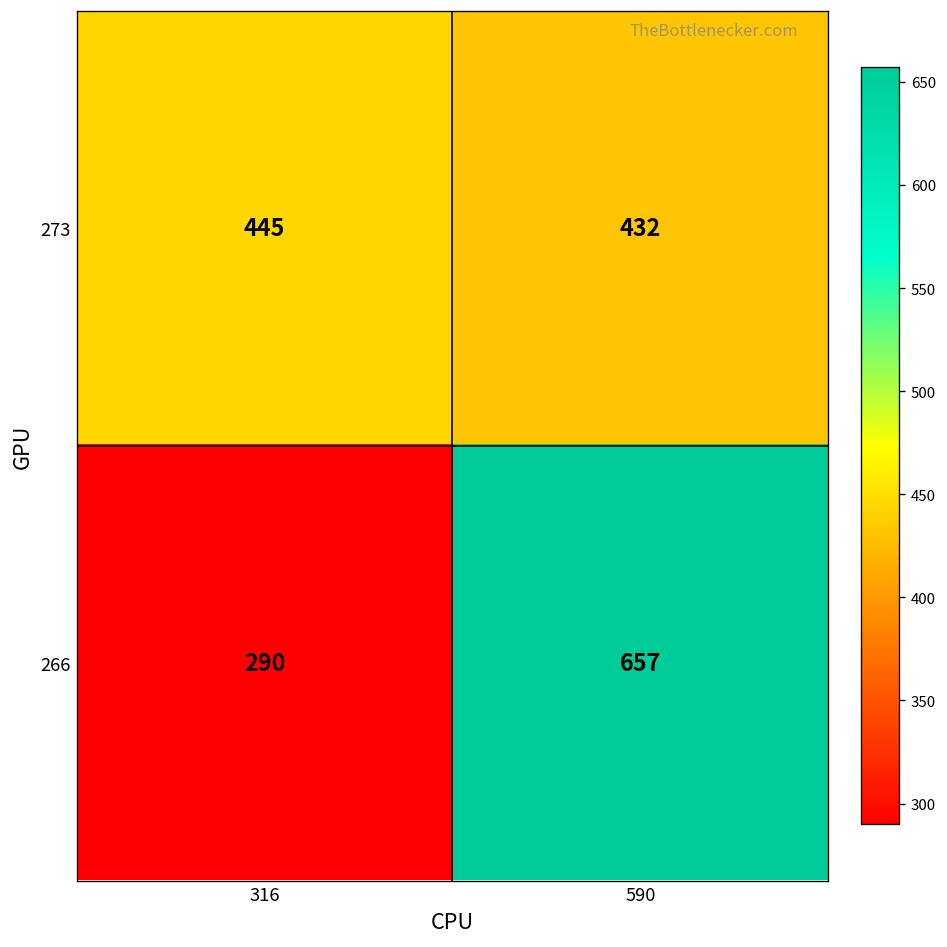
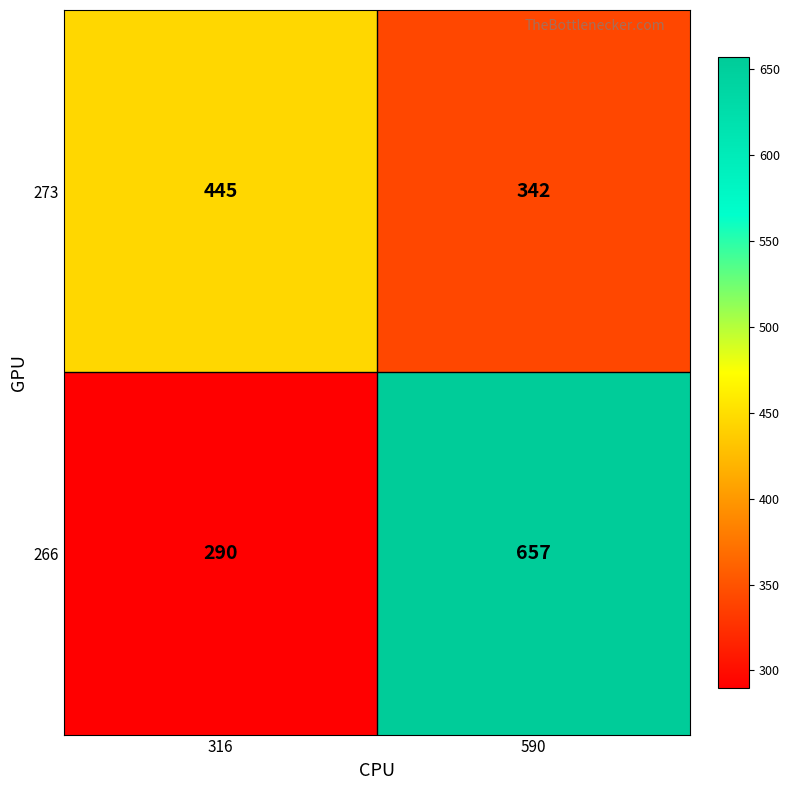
273, 590: 432 -> 342
